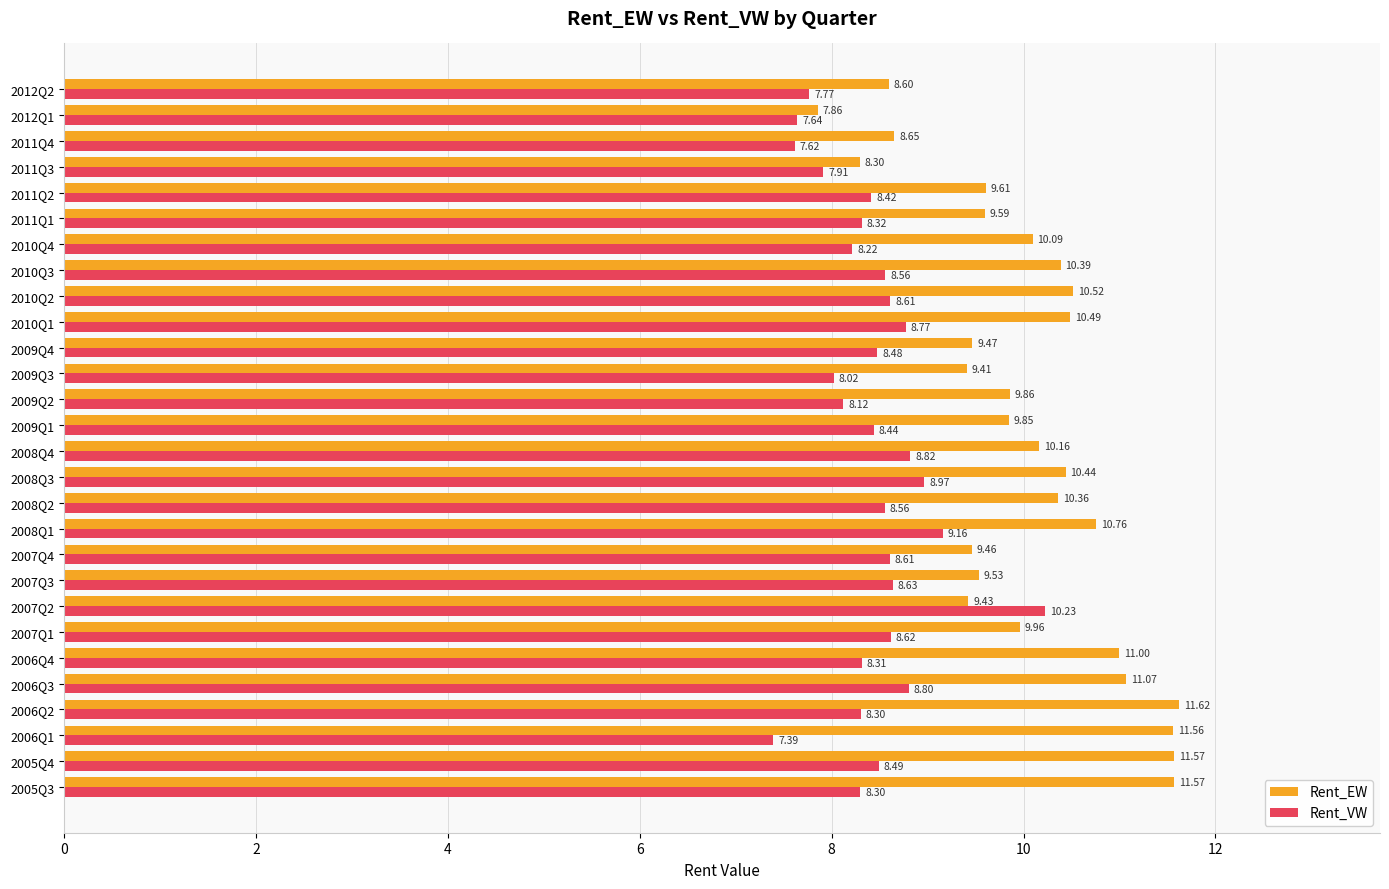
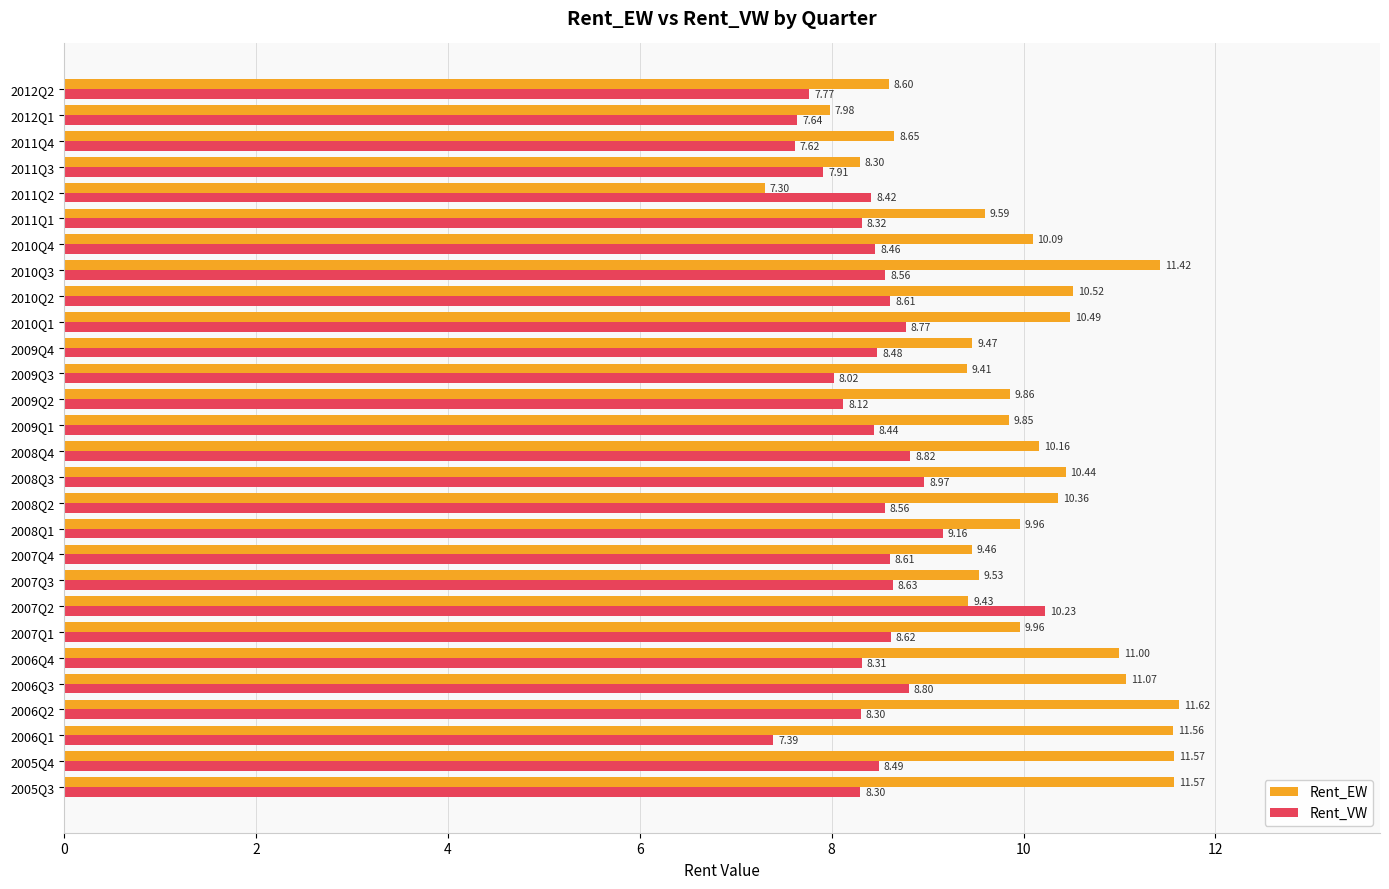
Rent_EW, 2012Q1: 7.86 -> 7.98
Rent_EW, 2011Q2: 9.61 -> 7.30
Rent_VW, 2010Q4: 8.22 -> 8.46
Rent_EW, 2010Q3: 10.39 -> 11.42
Rent_EW, 2008Q1: 10.76 -> 9.96
